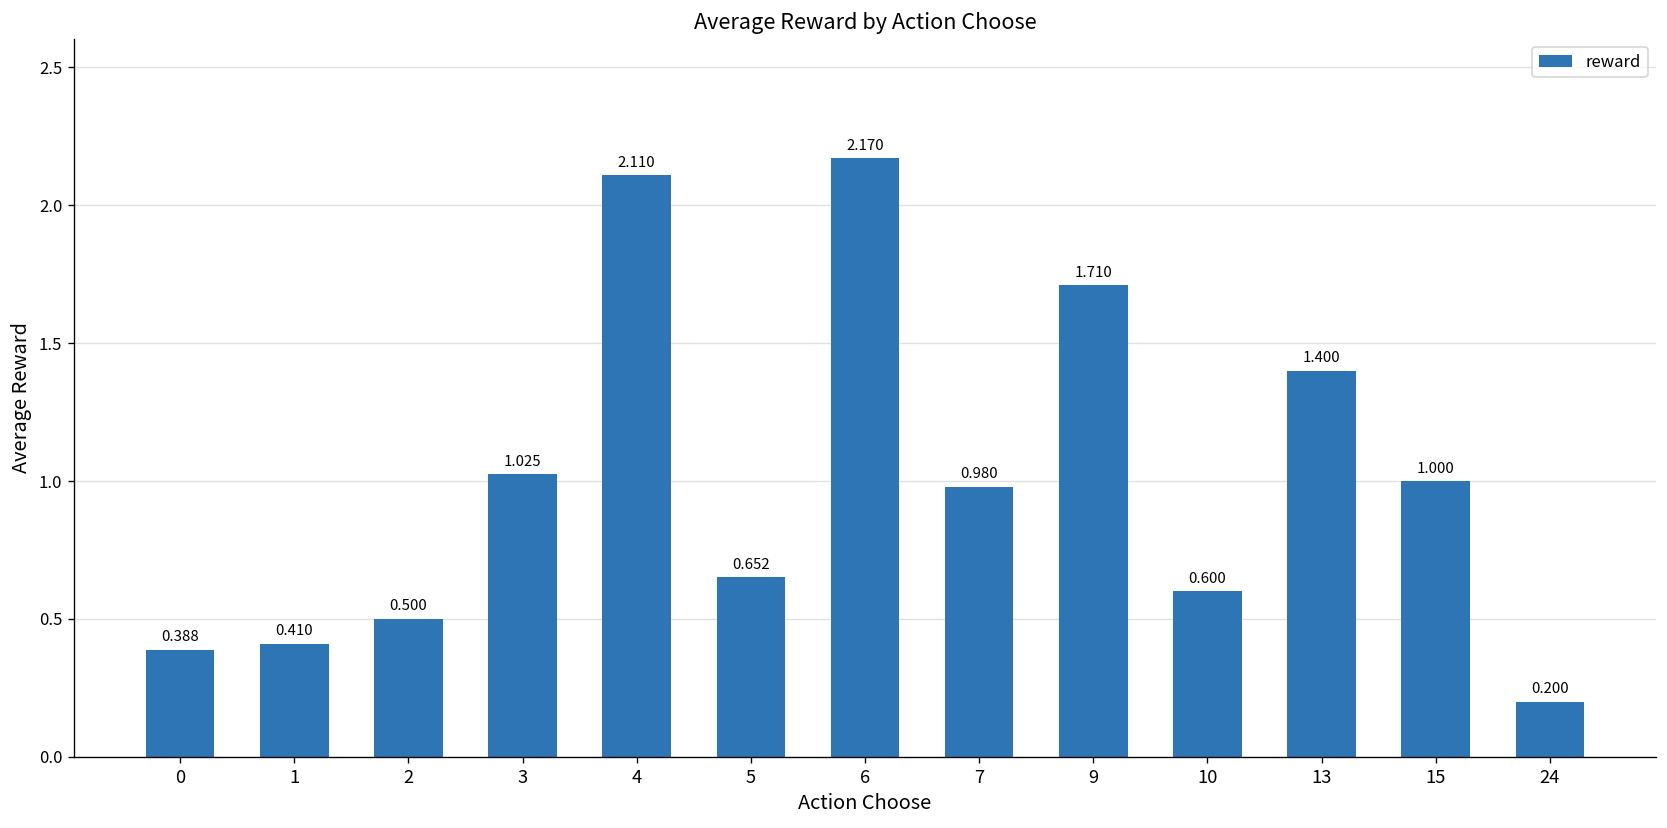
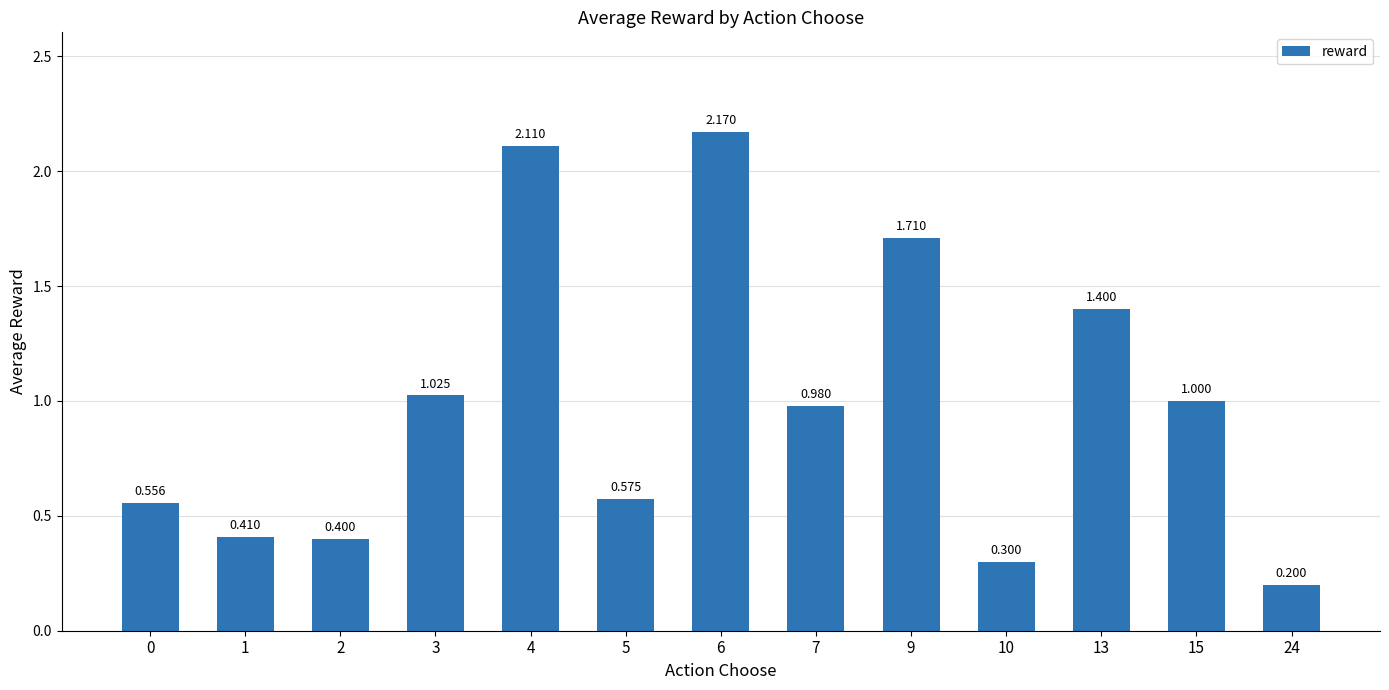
0: 0.388 -> 0.556
2: 0.500 -> 0.400
5: 0.652 -> 0.575
10: 0.600 -> 0.300
